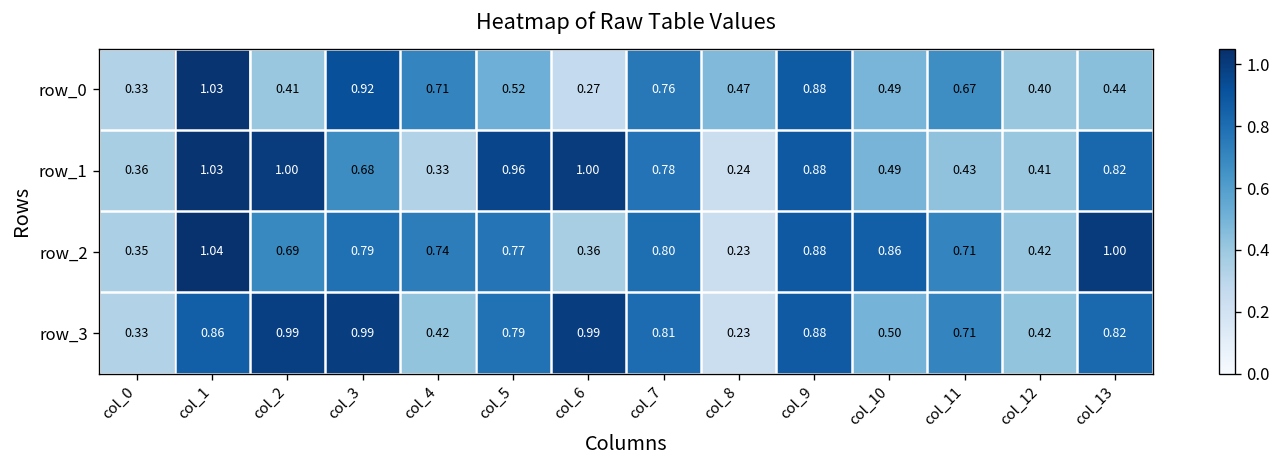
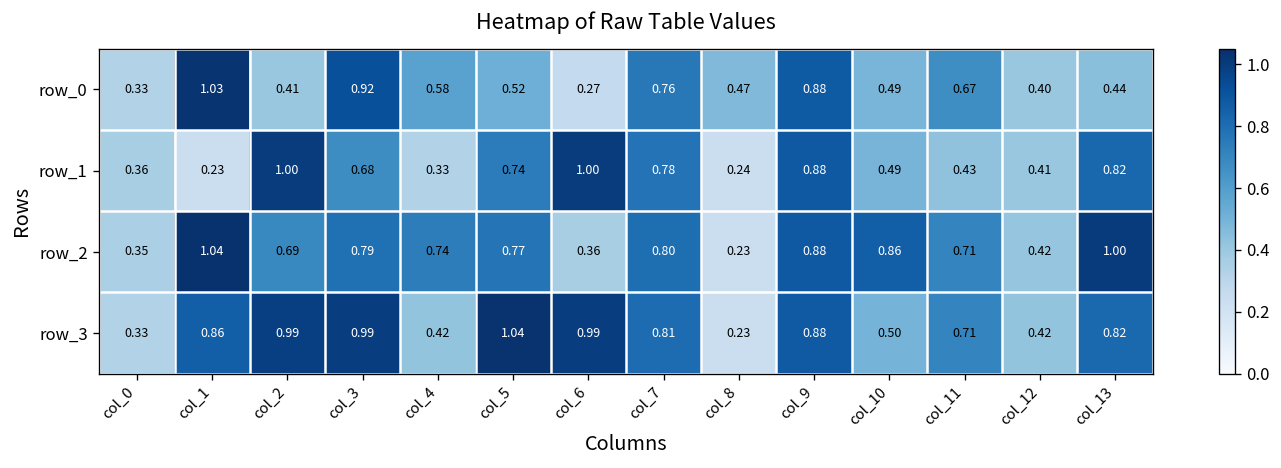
row_0, col_4: 0.71 -> 0.58
row_1, col_1: 1.03 -> 0.23
row_1, col_5: 0.96 -> 0.74
row_3, col_5: 0.79 -> 1.04
